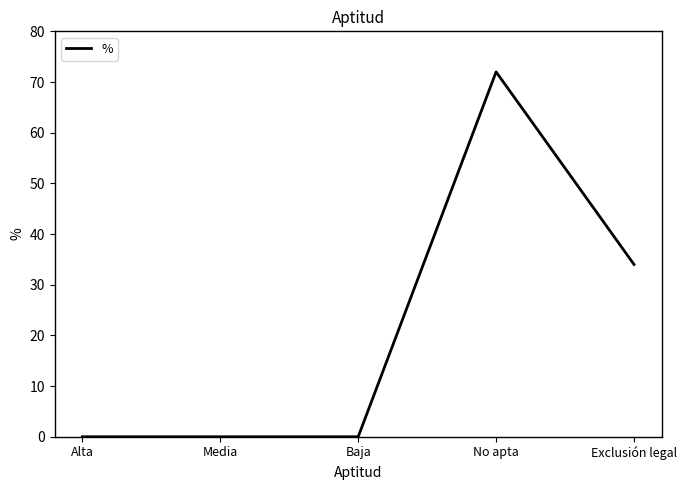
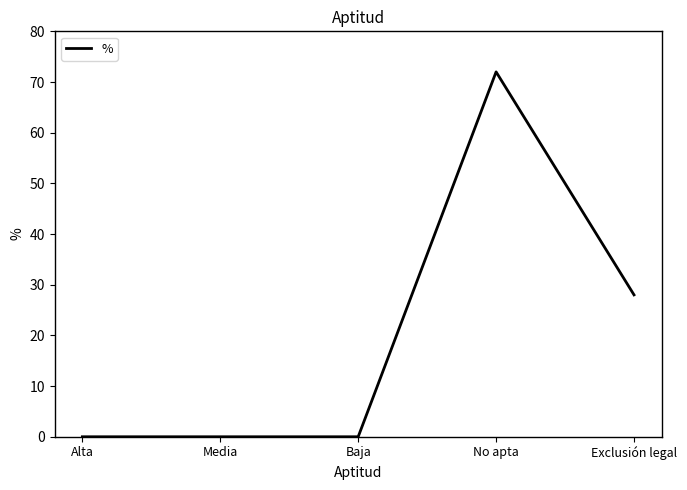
Exclusión legal: 34 -> 28
